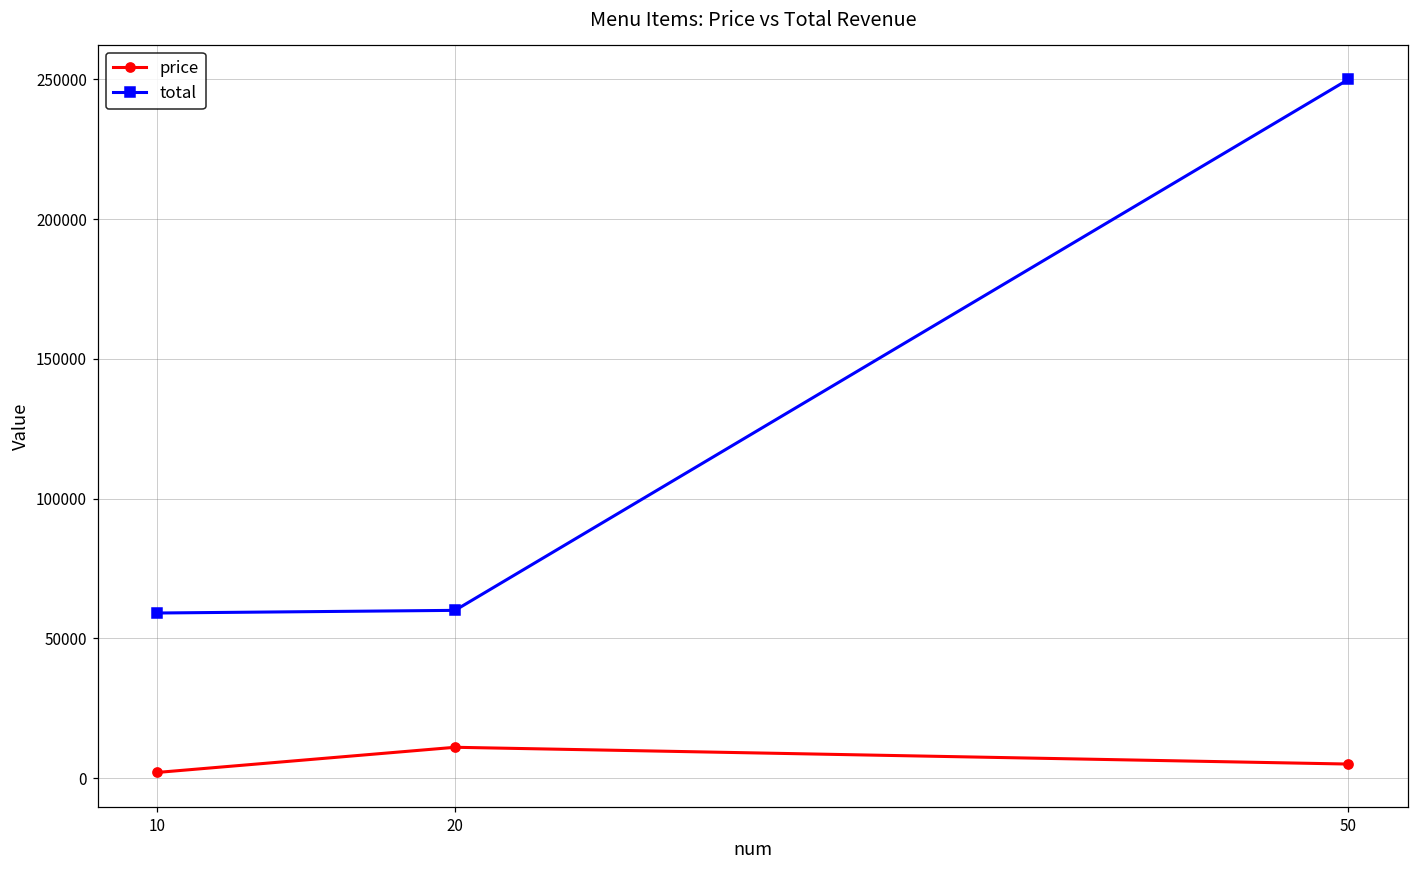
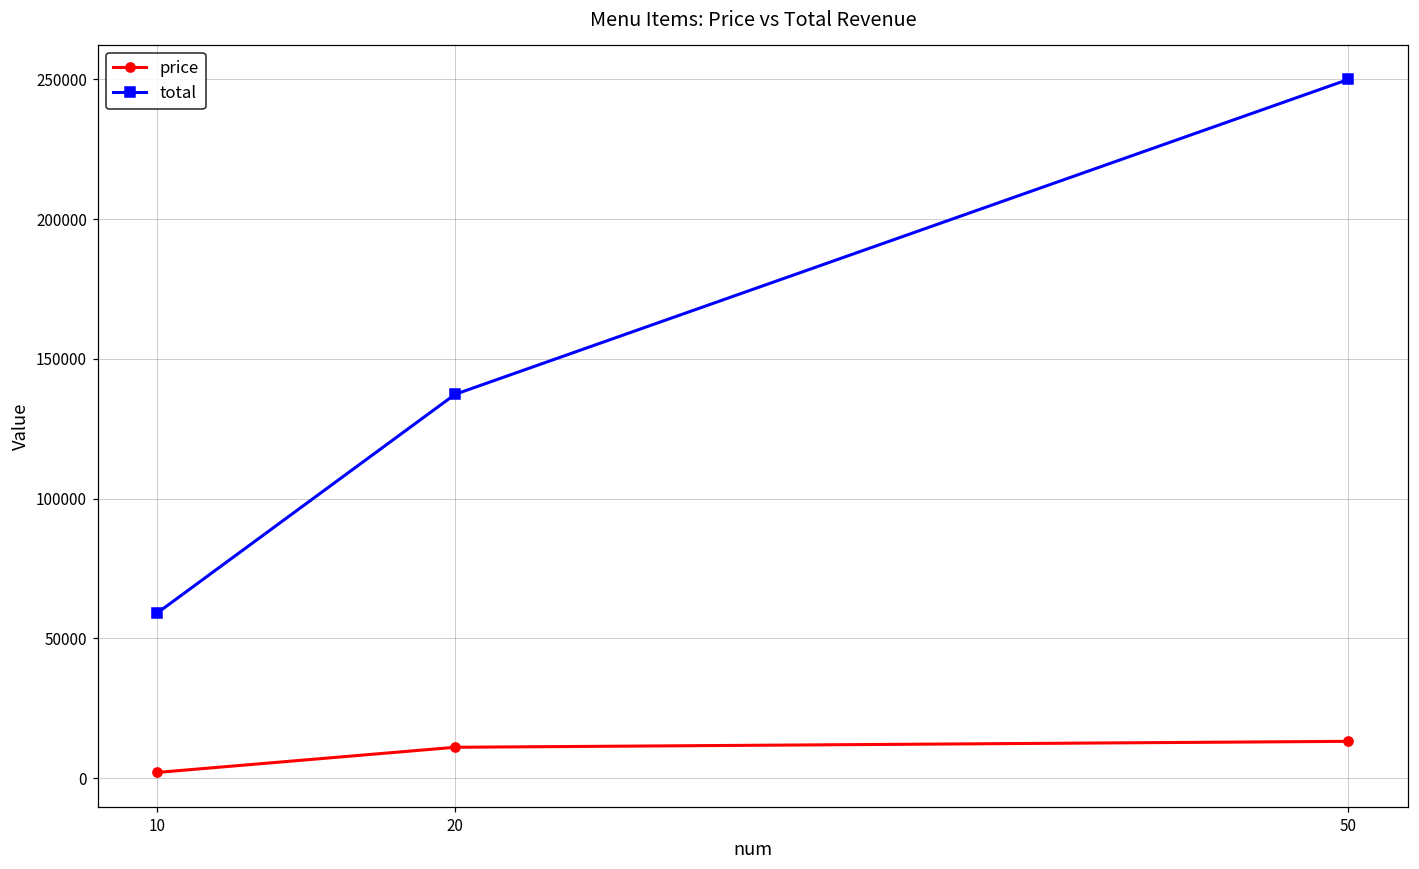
total, 20: 60000 -> 137000
price, 50: 5000 -> 13000
